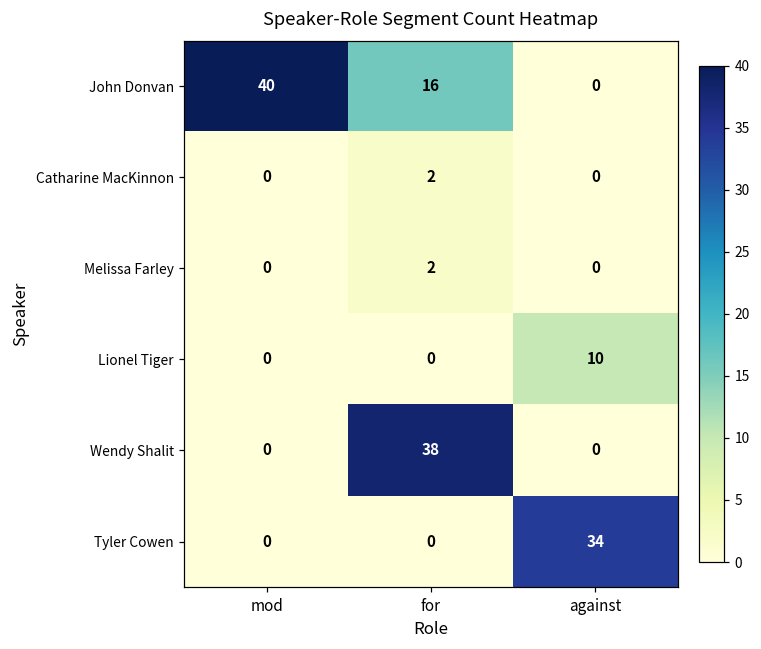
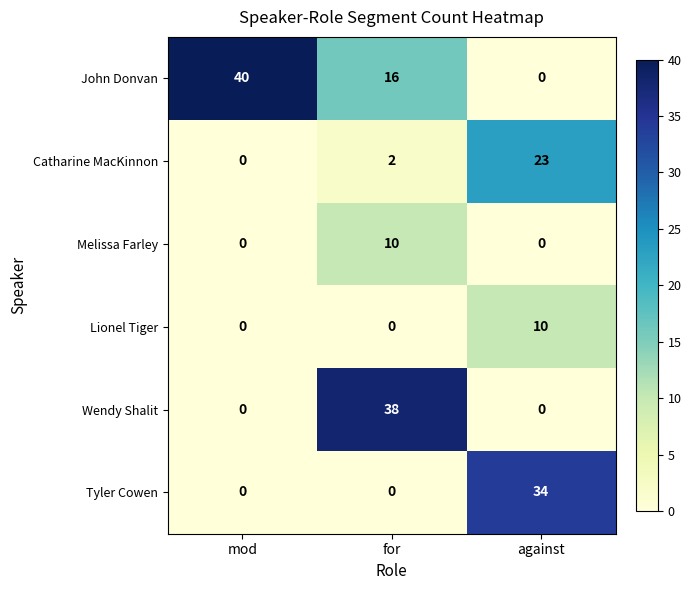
Catharine MacKinnon, against: 0 -> 23
Melissa Farley, for: 2 -> 10
